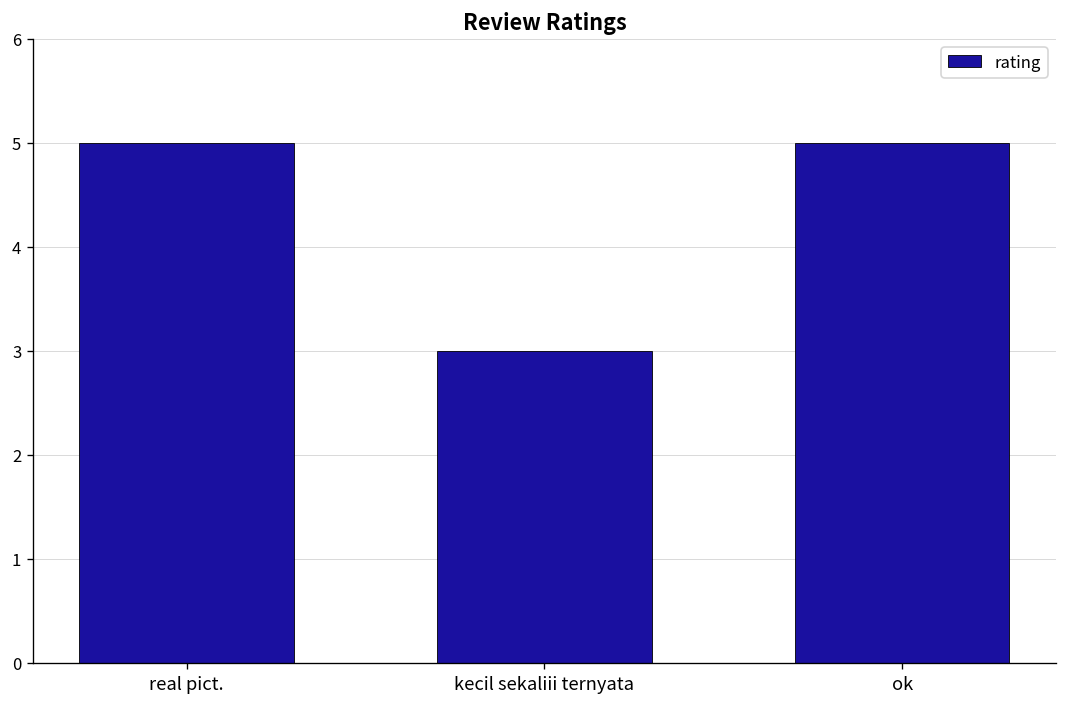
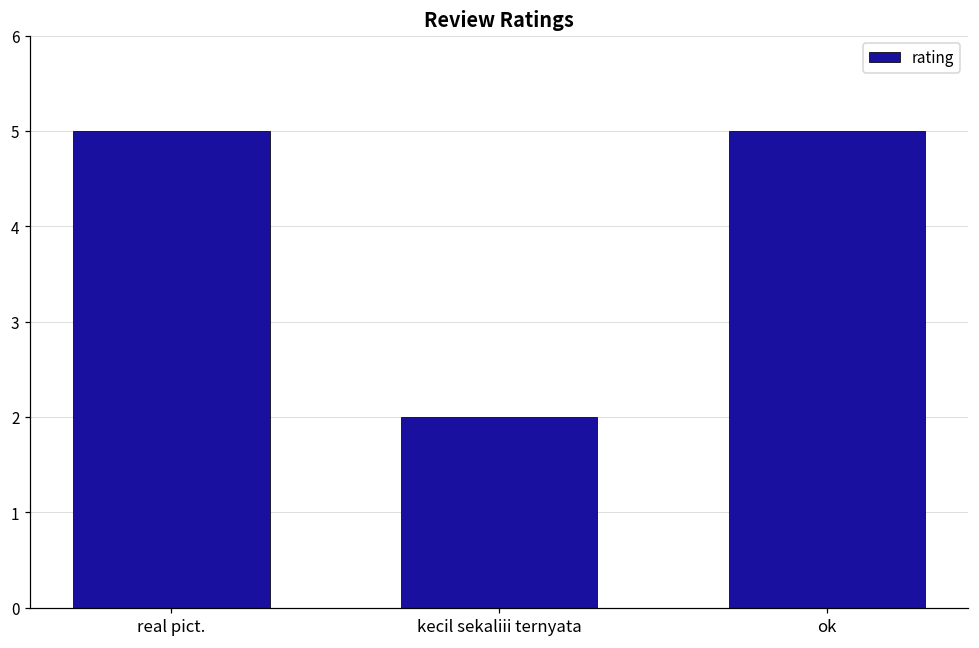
kecil sekaliii ternyata: 3 -> 2
